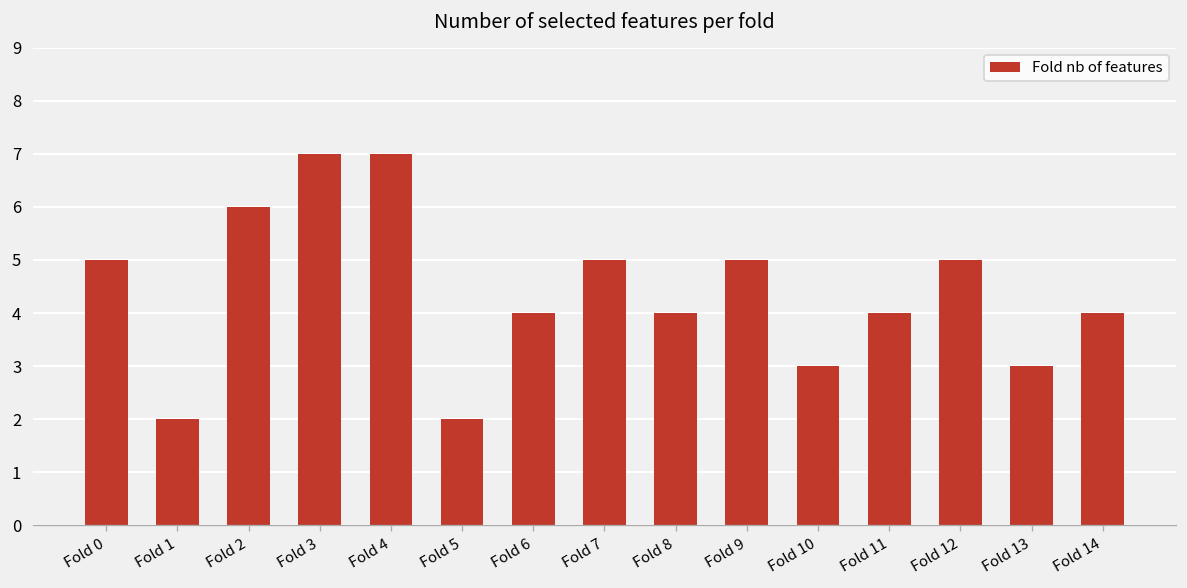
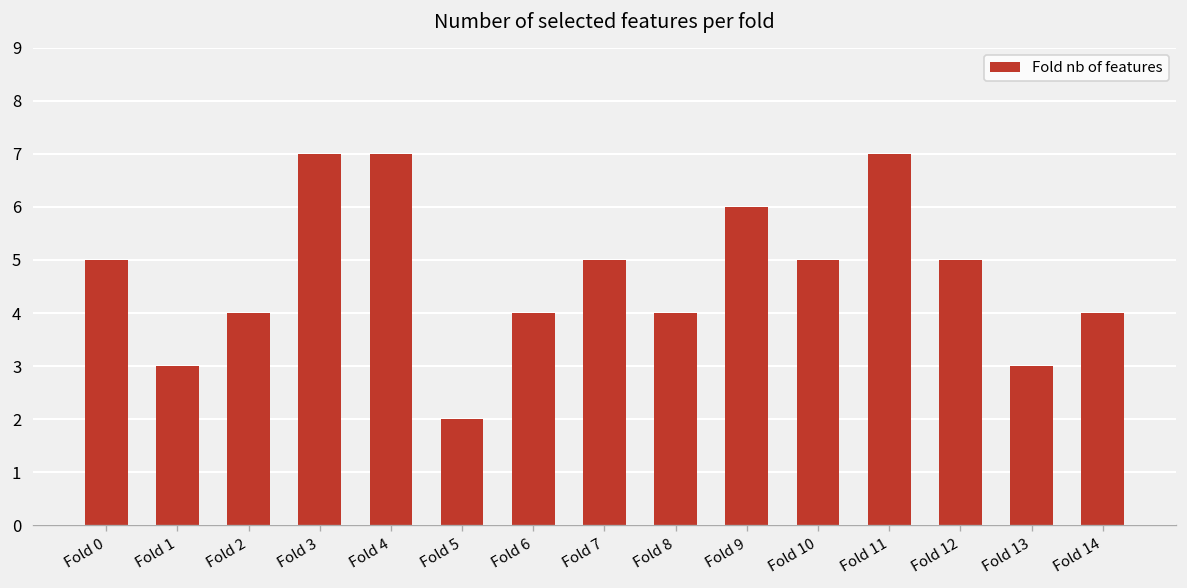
Fold 1: 2 -> 3
Fold 2: 6 -> 4
Fold 9: 5 -> 6
Fold 10: 3 -> 5
Fold 11: 4 -> 7
